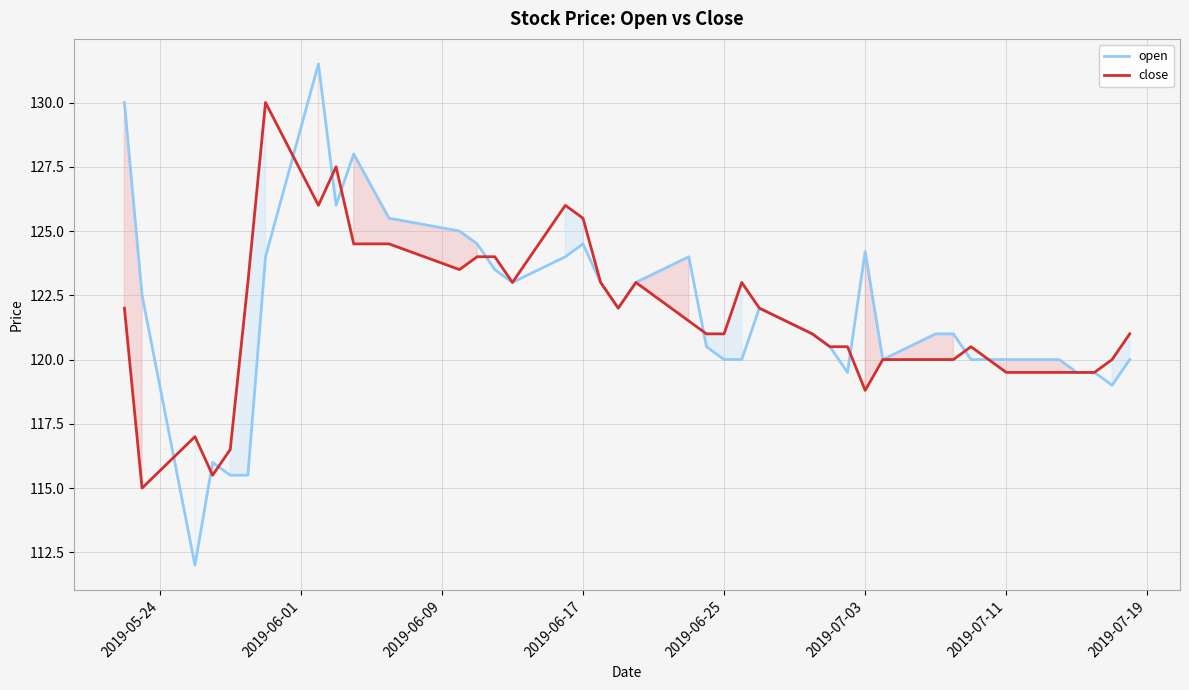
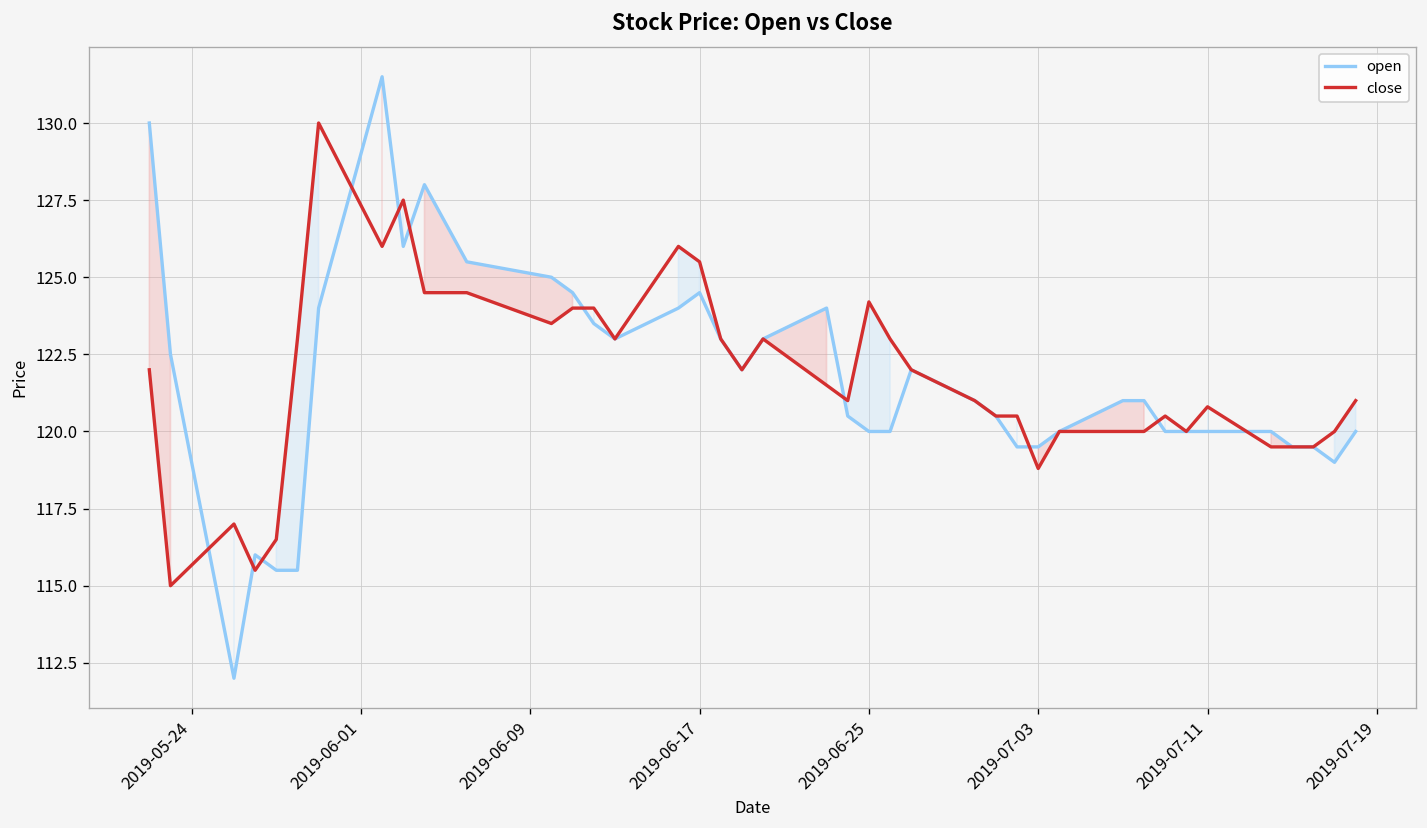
close, 2019-06-25: 121.0 -> 124.2
open, 2019-07-03: 124.2 -> 119.5
close, 2019-07-11: 119.5 -> 120.8
